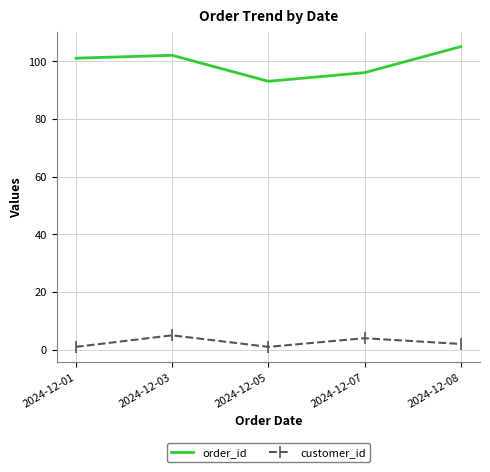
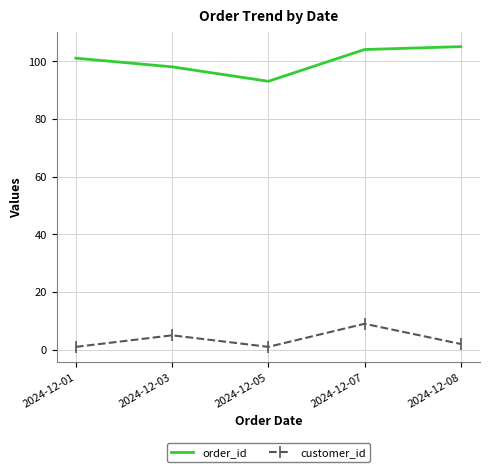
order_id, 2024-12-03: 102 -> 98
order_id, 2024-12-07: 96 -> 104
customer_id, 2024-12-07: 4 -> 9
